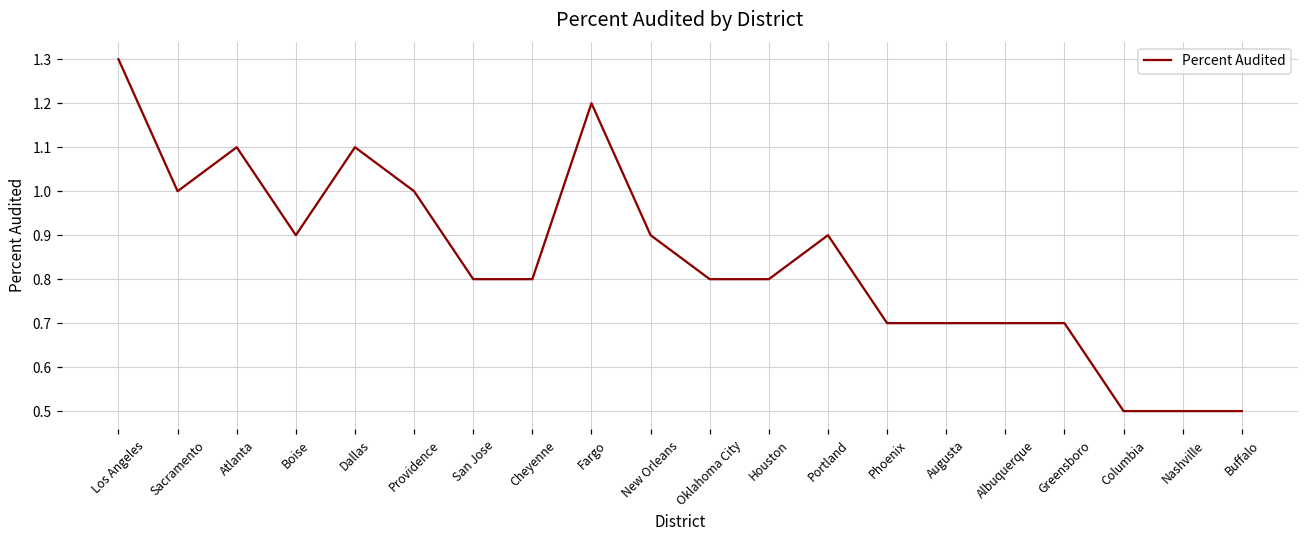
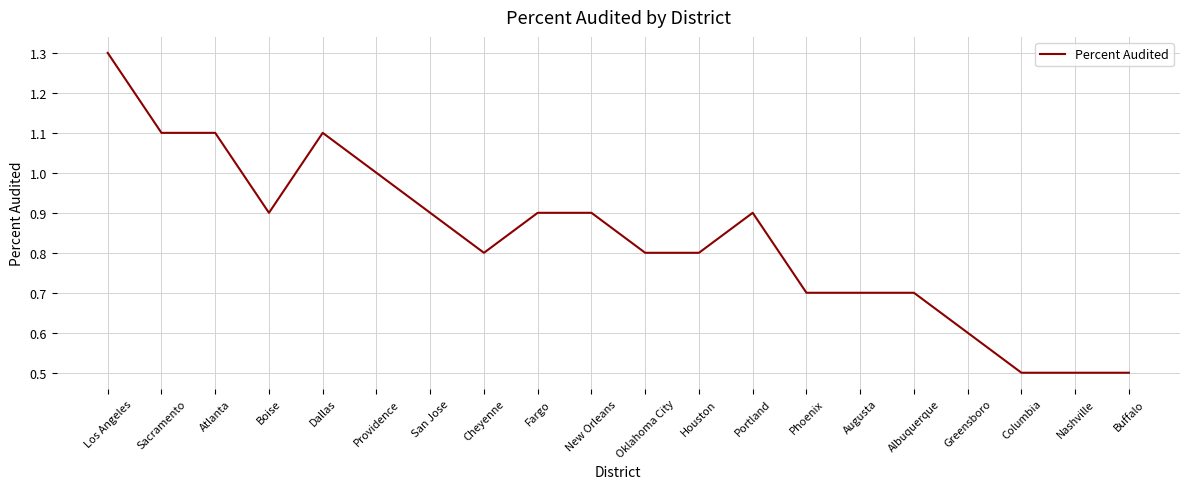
Sacramento: 1.0 -> 1.1
San Jose: 0.8 -> 0.9
Fargo: 1.2 -> 0.9
Greensboro: 0.7 -> 0.6
